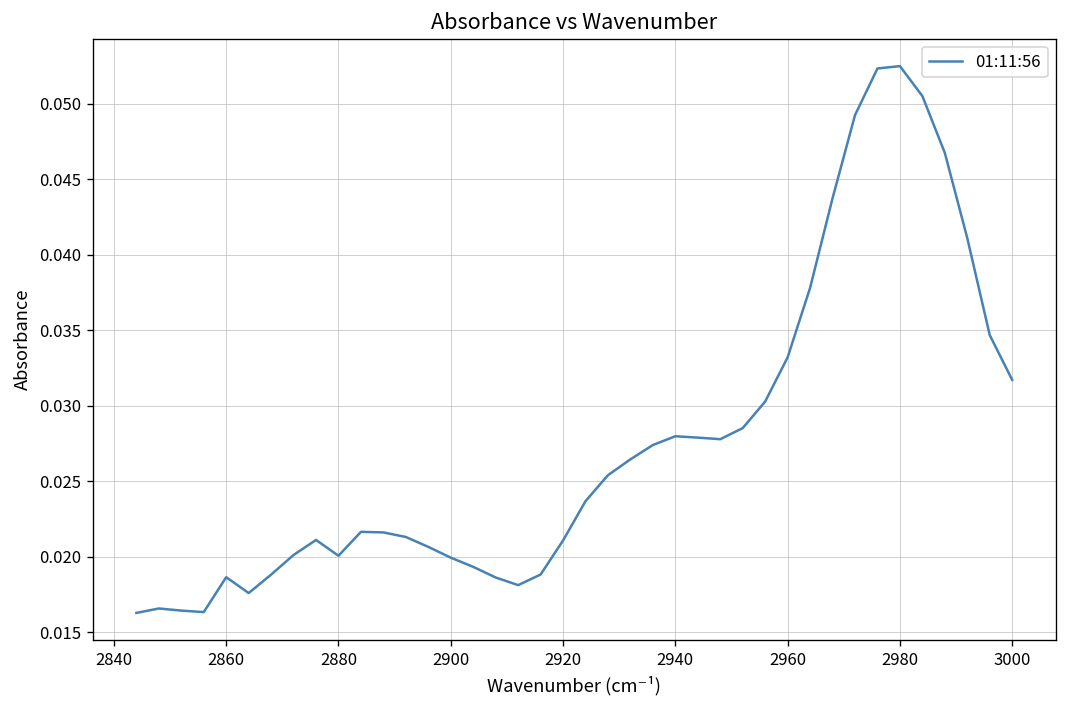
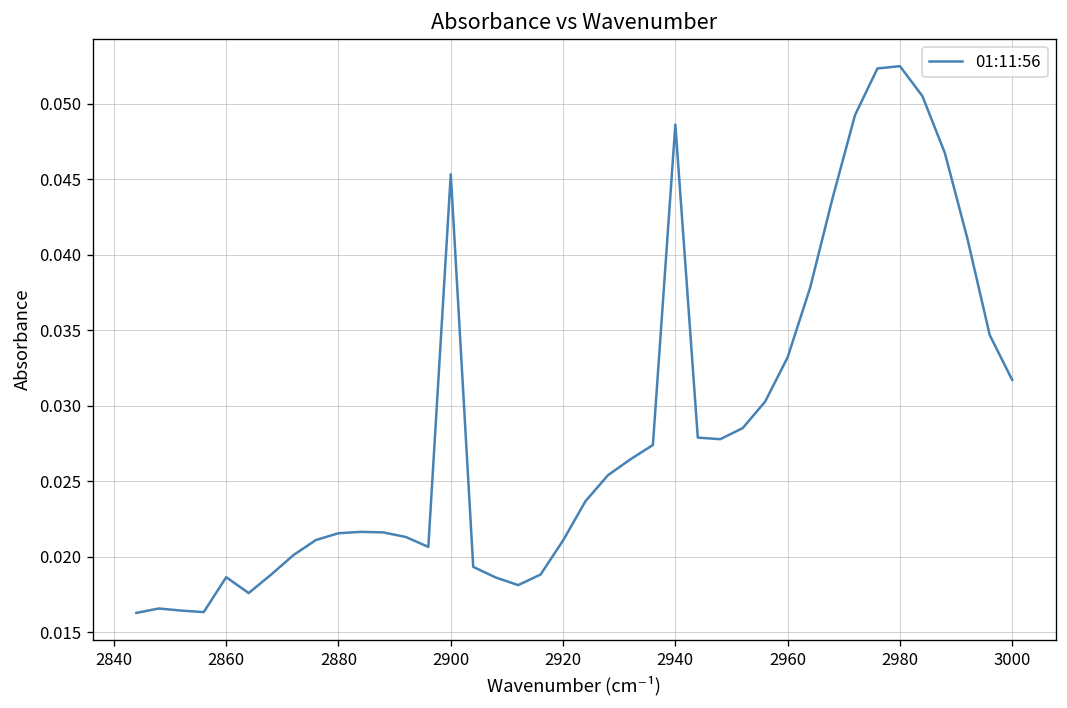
2880: 0.0201 -> 0.0216
2900: 0.0199 -> 0.0453
2940: 0.0280 -> 0.0486
